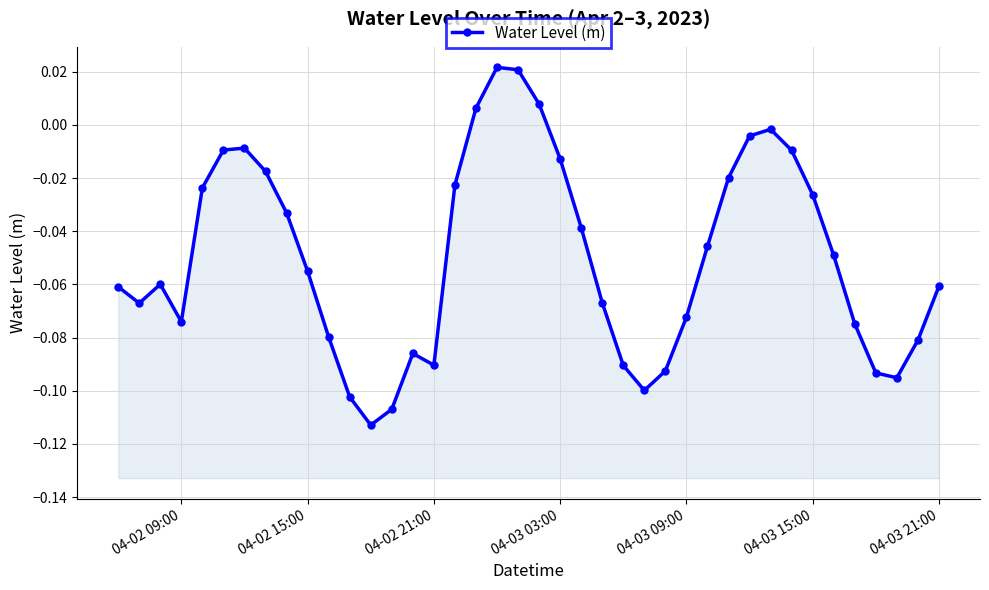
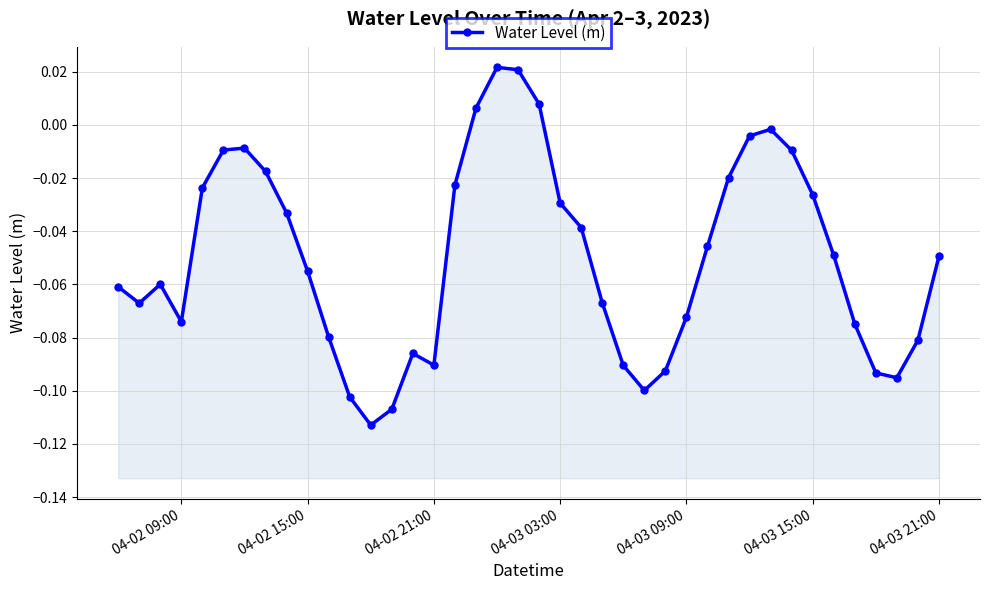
04-03 03:00: -0.013 -> -0.029
04-03 21:00: -0.061 -> -0.049
